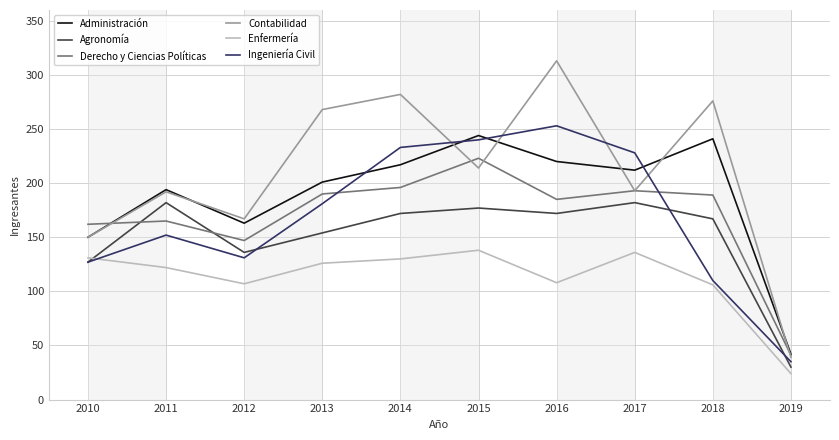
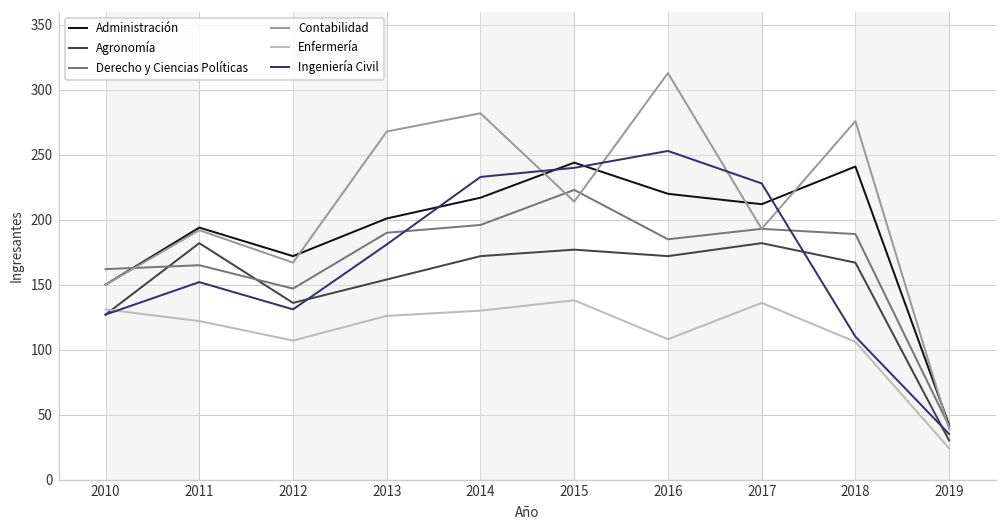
Administración, 2012: 163 -> 172
